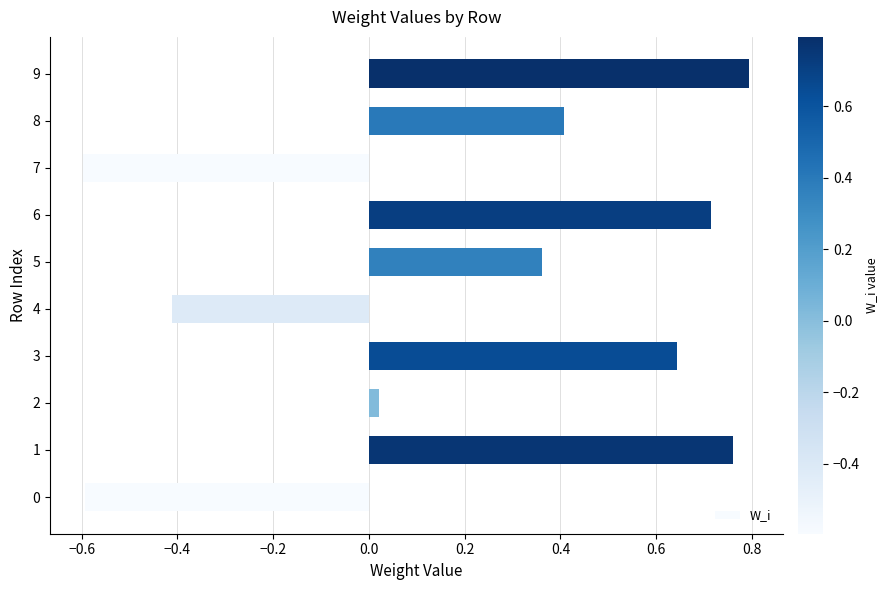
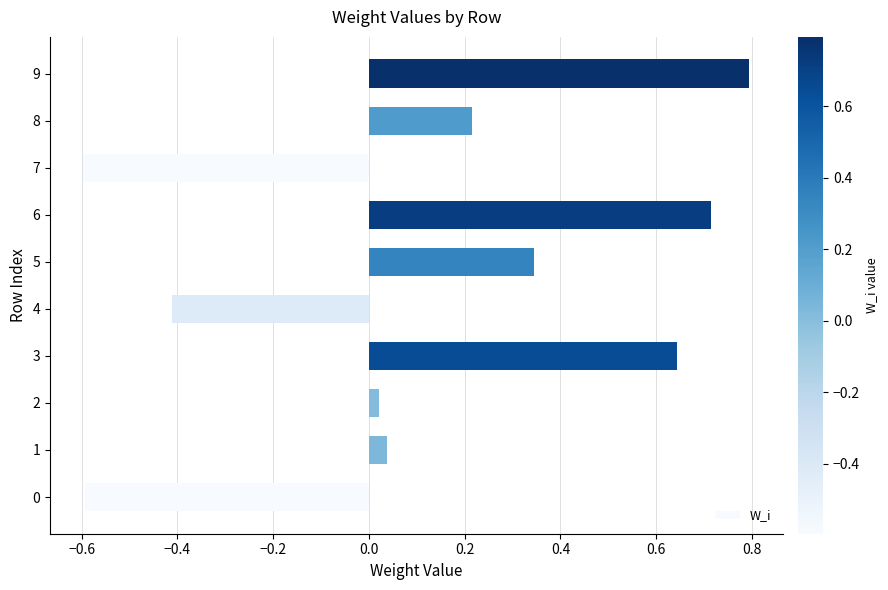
8: 0.41 -> 0.22
5: 0.36 -> 0.34
1: 0.76 -> 0.04
